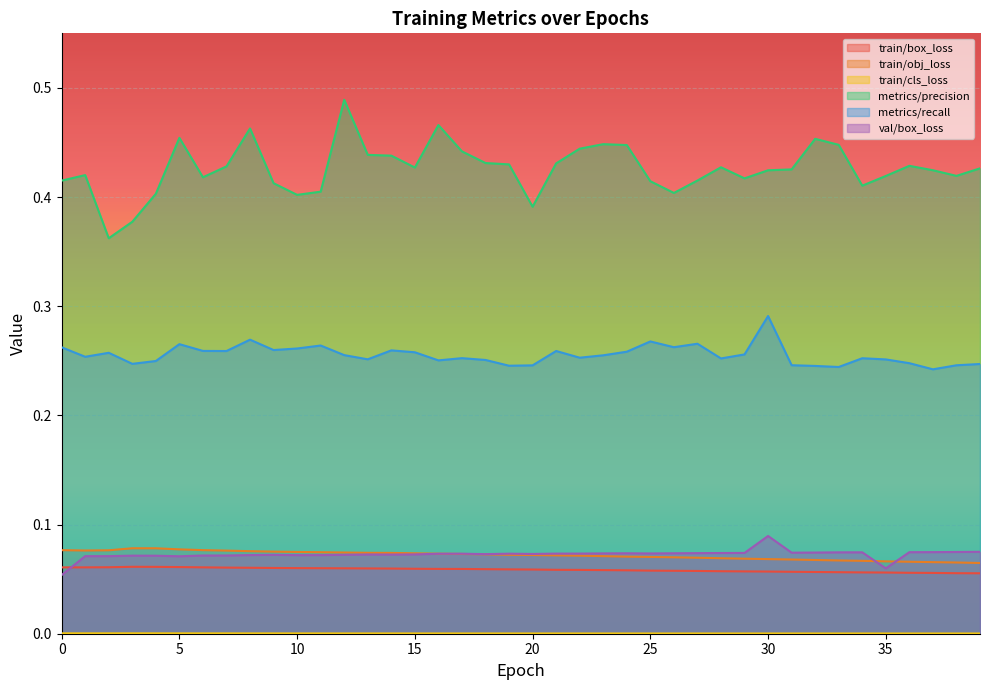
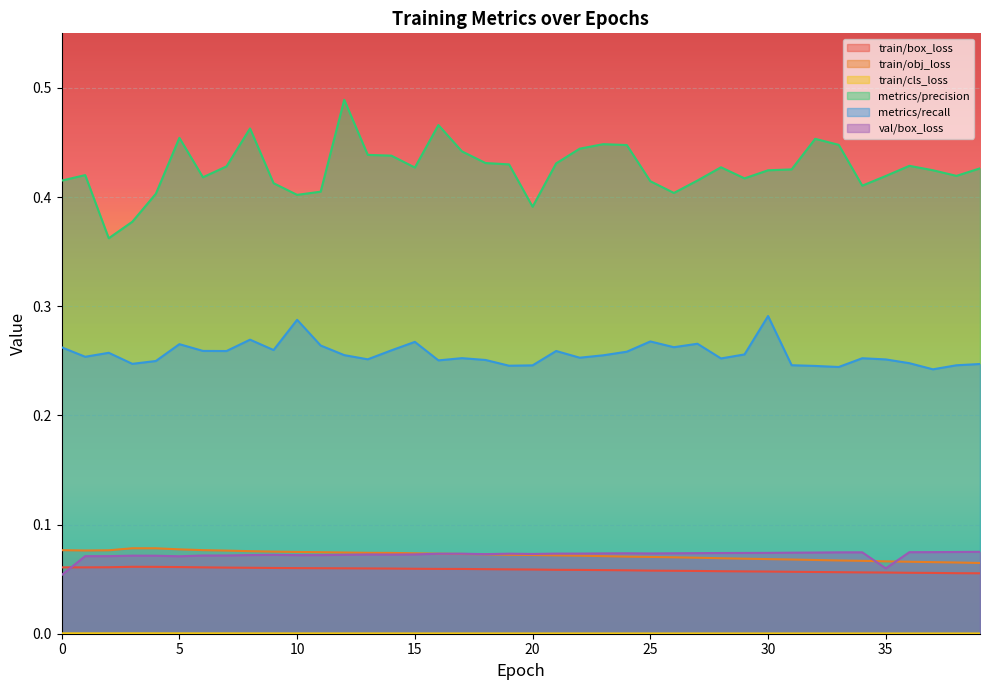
metrics/recall, 10: 0.261 -> 0.288
metrics/recall, 15: 0.258 -> 0.267
val/box_loss, 30: 0.090 -> 0.074
